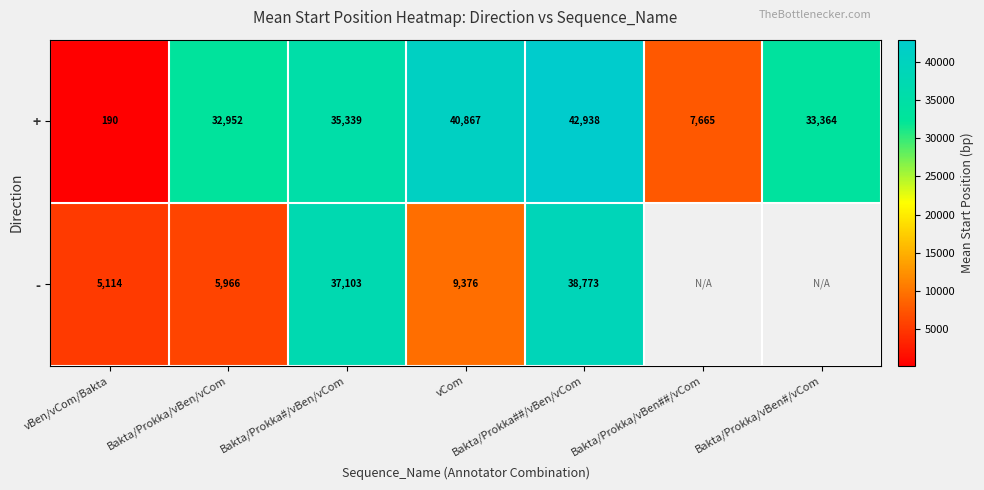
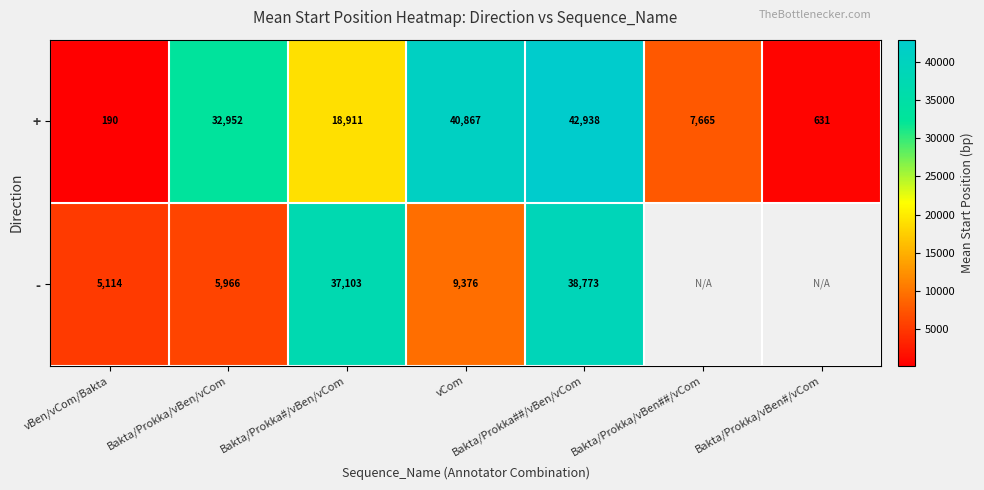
+, Bakta/Prokka#/vBen/vCom: 35,339 -> 18,911
+, Bakta/Prokka/vBen#/vCom: 33,364 -> 631
